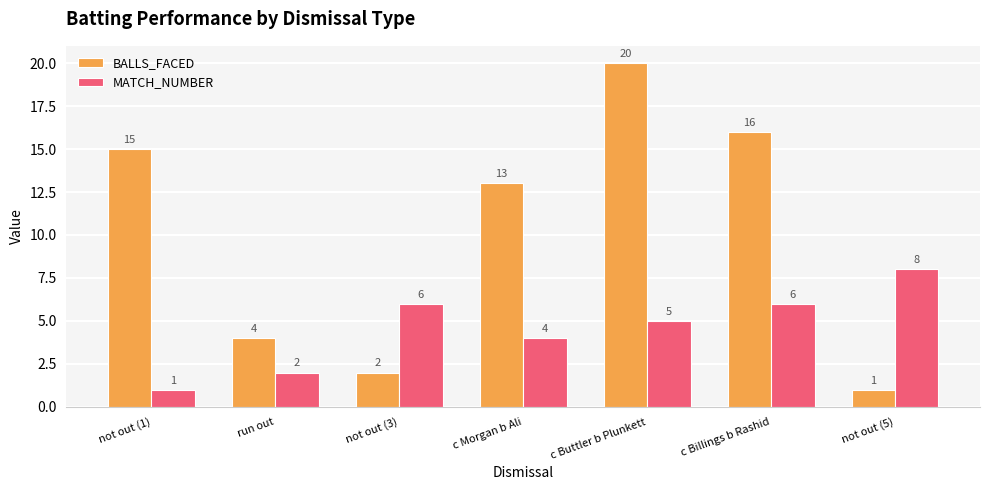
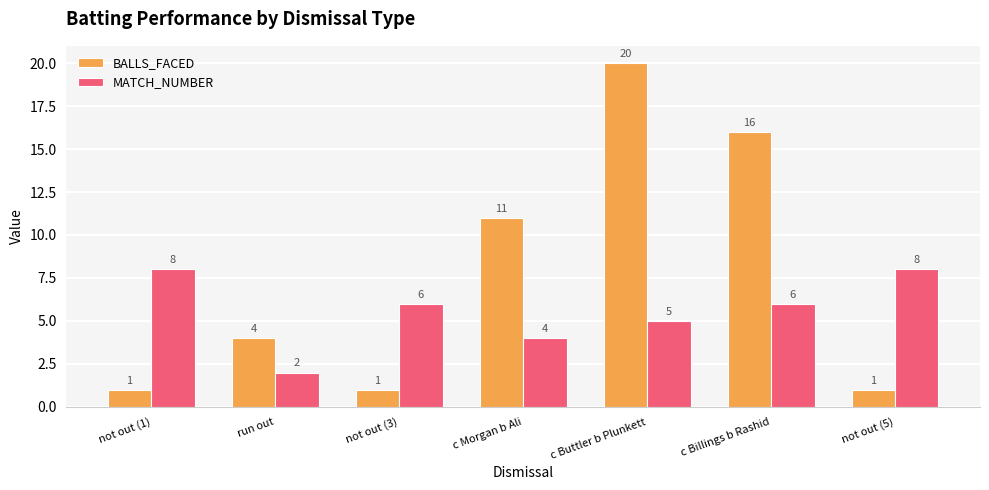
BALLS_FACED, not out (1): 15 -> 1
MATCH_NUMBER, not out (1): 1 -> 8
BALLS_FACED, not out (3): 2 -> 1
BALLS_FACED, c Morgan b Ali: 13 -> 11
